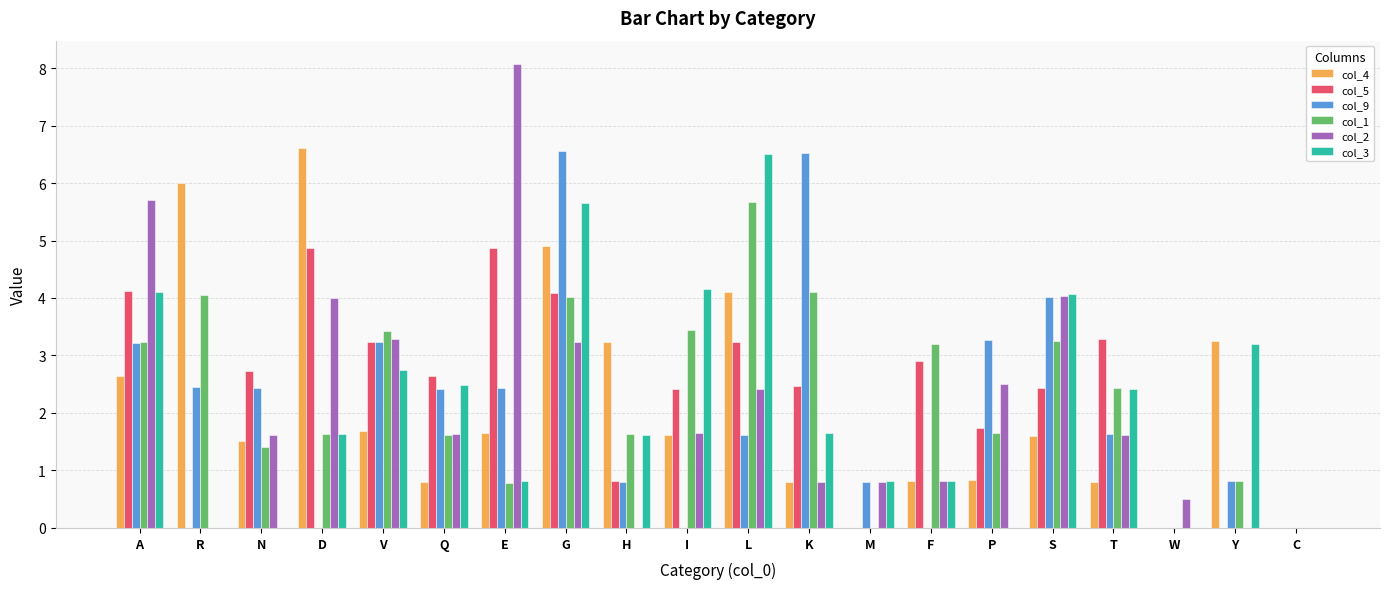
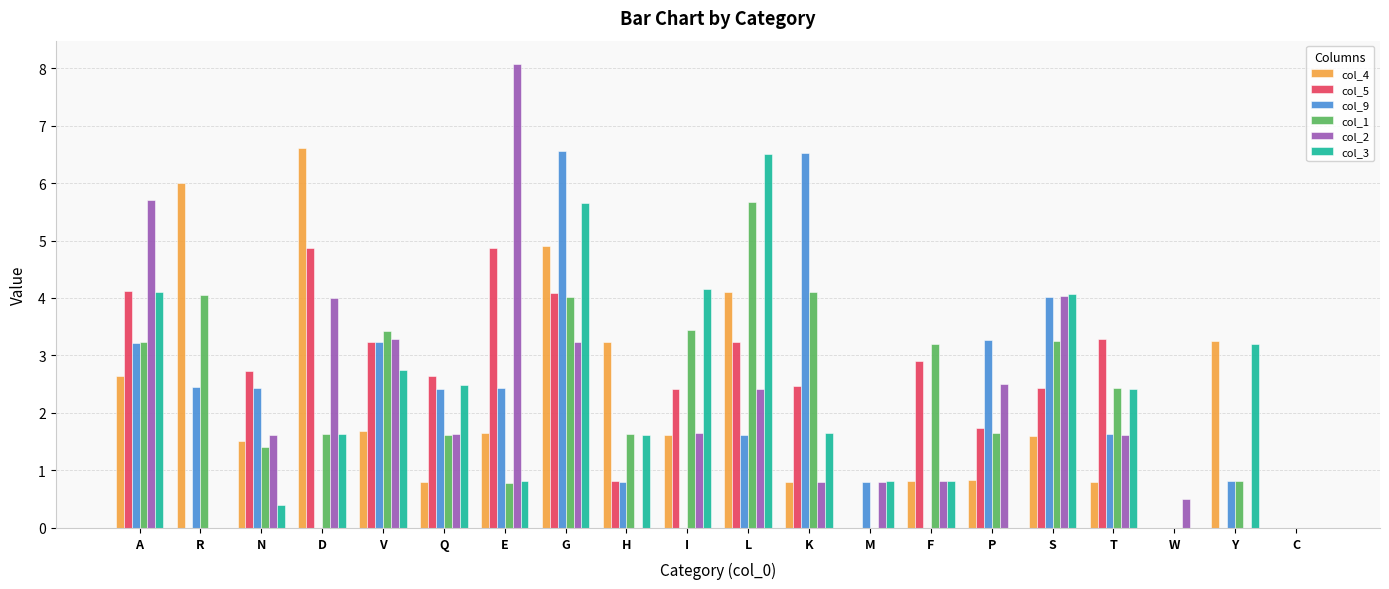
col_3, N: 0.0 -> 0.4
